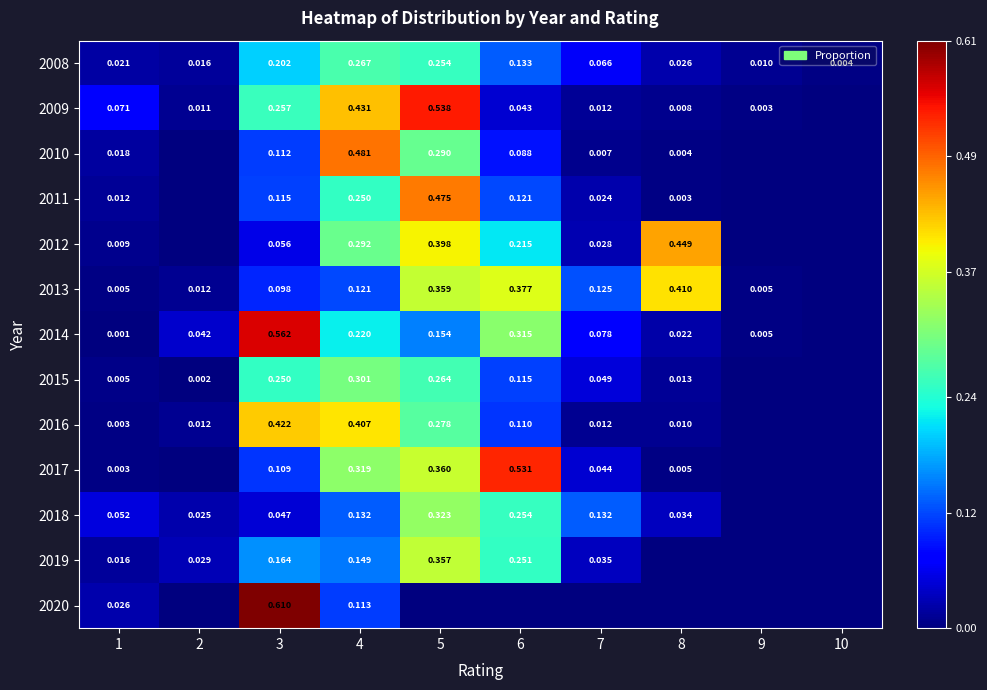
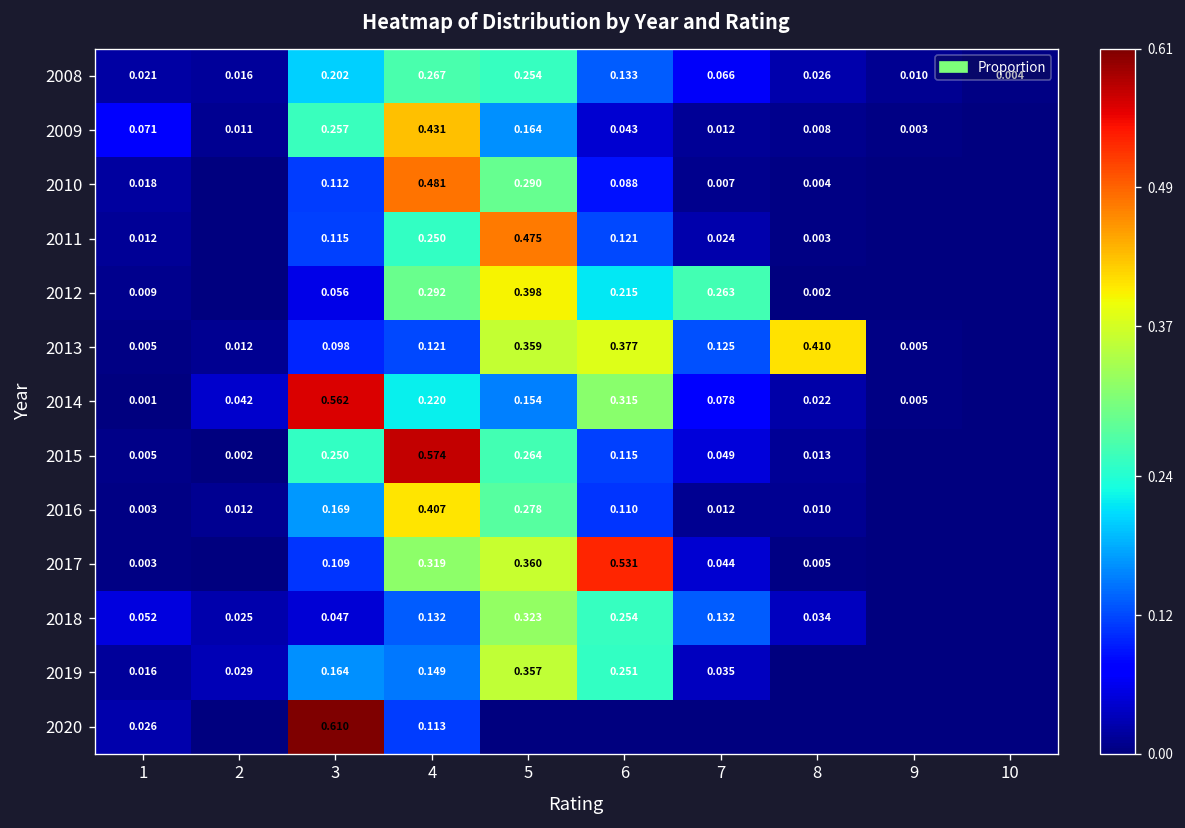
2009, 5: 0.538 -> 0.164
2012, 7: 0.028 -> 0.263
2012, 8: 0.449 -> 0.002
2015, 4: 0.301 -> 0.574
2016, 3: 0.422 -> 0.169
